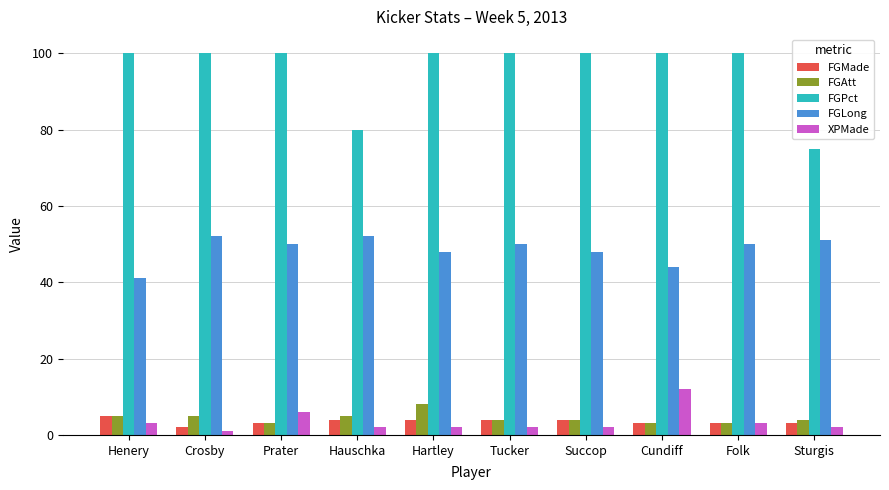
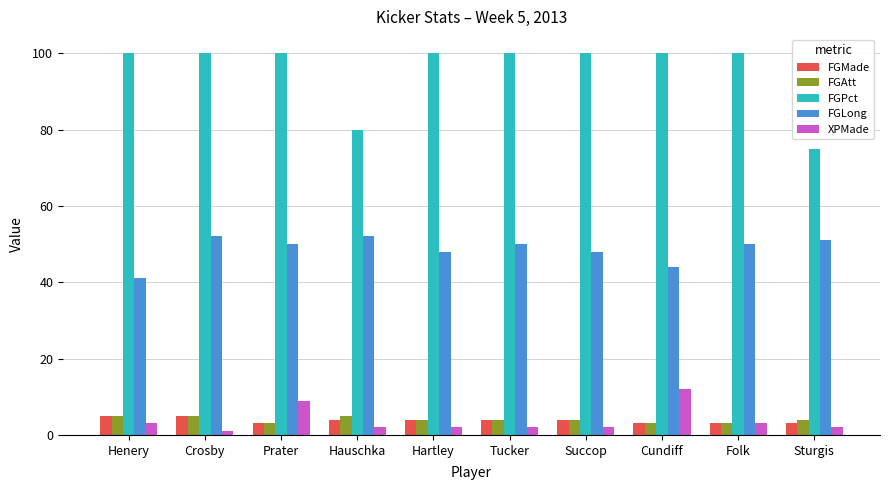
FGMade, Crosby: 2 -> 5
XPMade, Prater: 6 -> 9
FGAtt, Hartley: 8 -> 4
